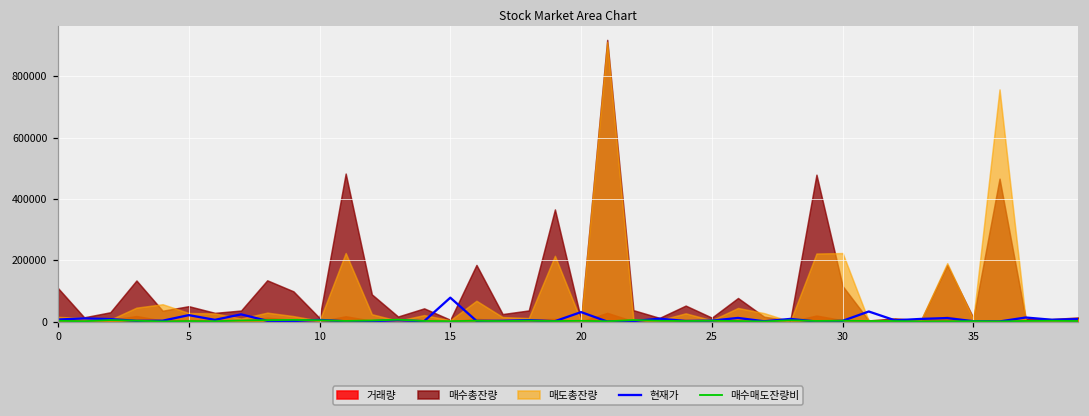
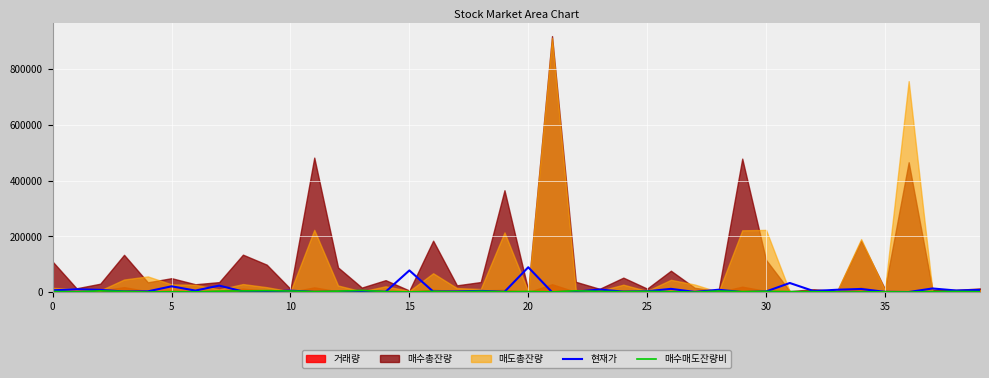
현재가, 20: 30000 -> 90000
